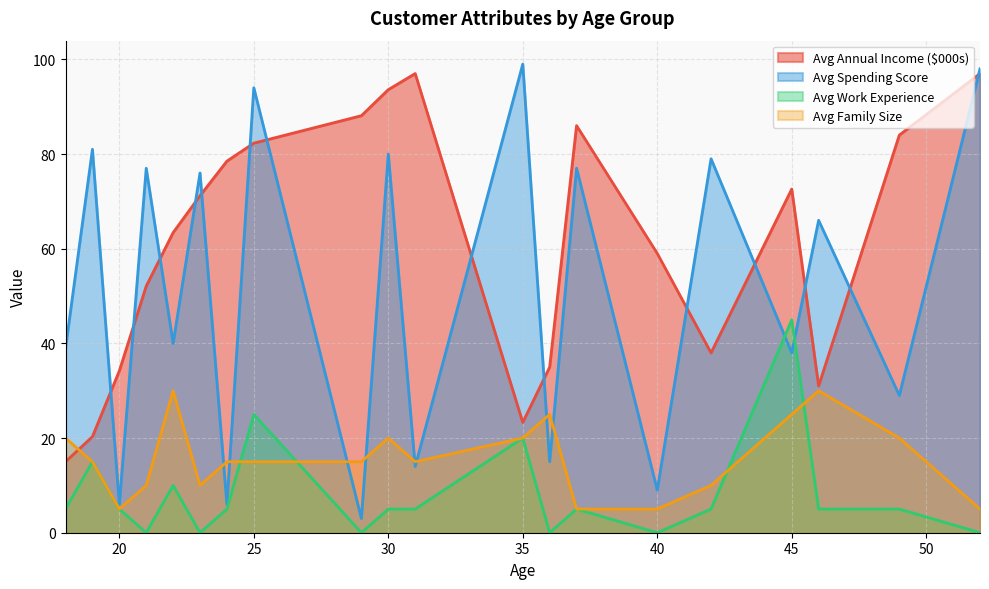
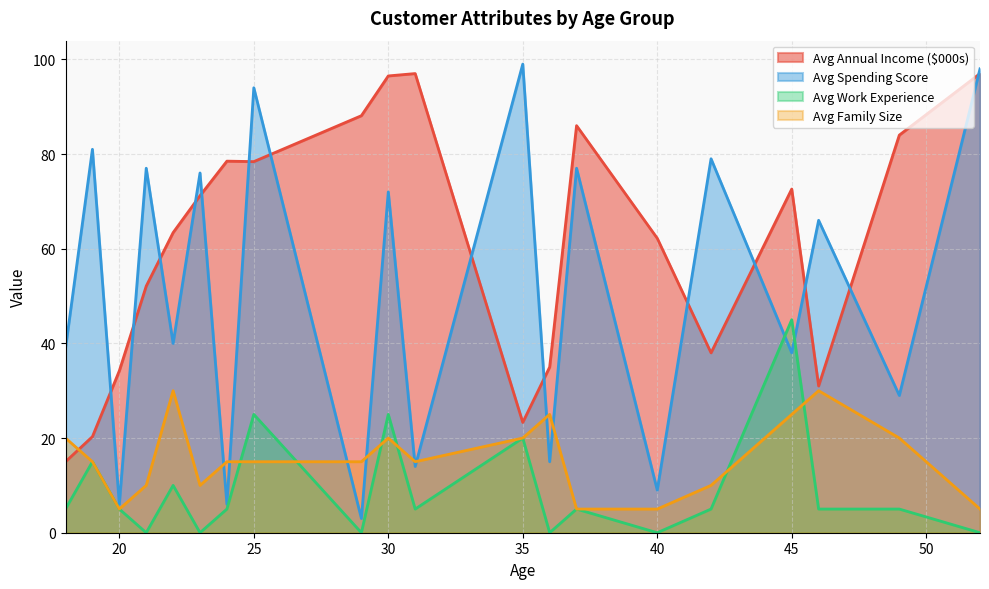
Avg Annual Income ($000s), 25: 82 -> 78
Avg Annual Income ($000s), 30: 94 -> 97
Avg Spending Score, 30: 80 -> 72
Avg Work Experience, 30: 5 -> 25
Avg Annual Income ($000s), 40: 59 -> 62
